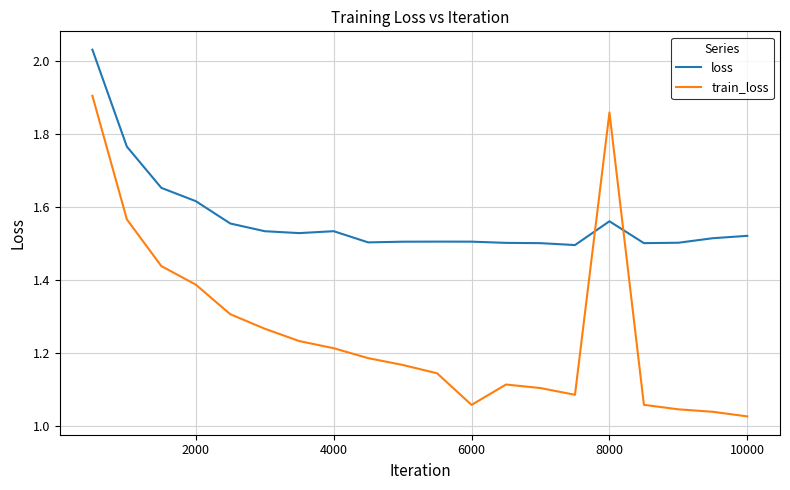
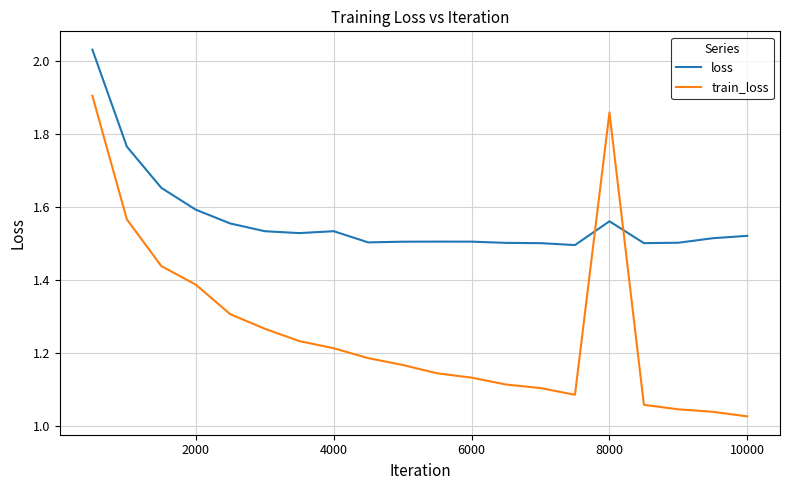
loss, 2000: 1.62 -> 1.59
train_loss, 6000: 1.06 -> 1.13
